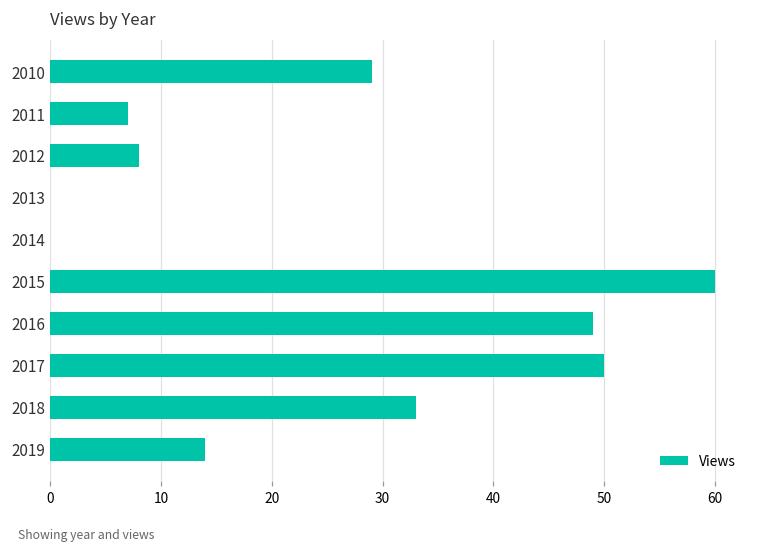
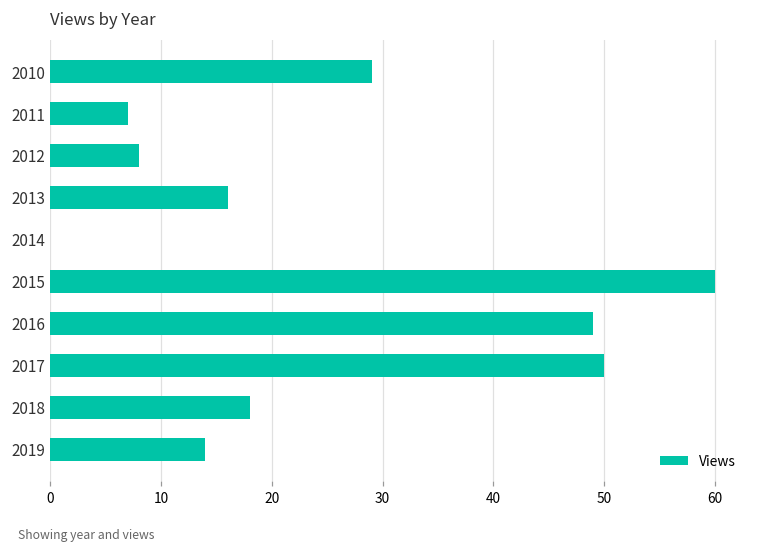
2013: 0 -> 16
2018: 33 -> 18
